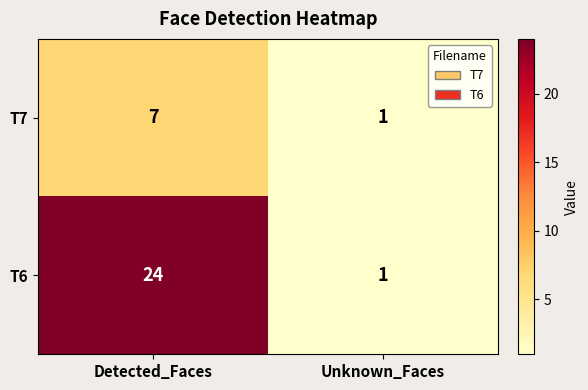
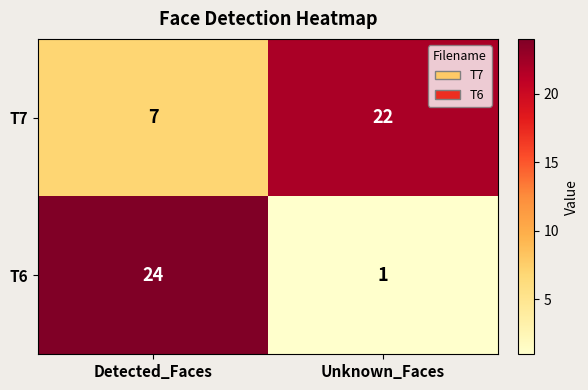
T7, Unknown_Faces: 1 -> 22
